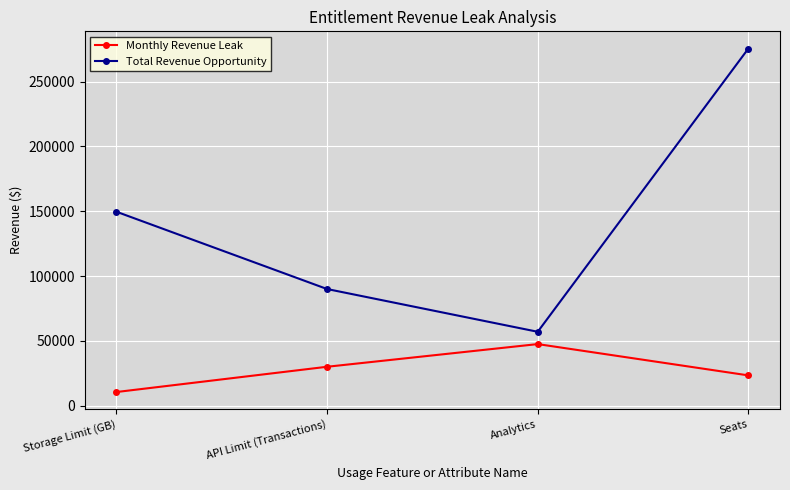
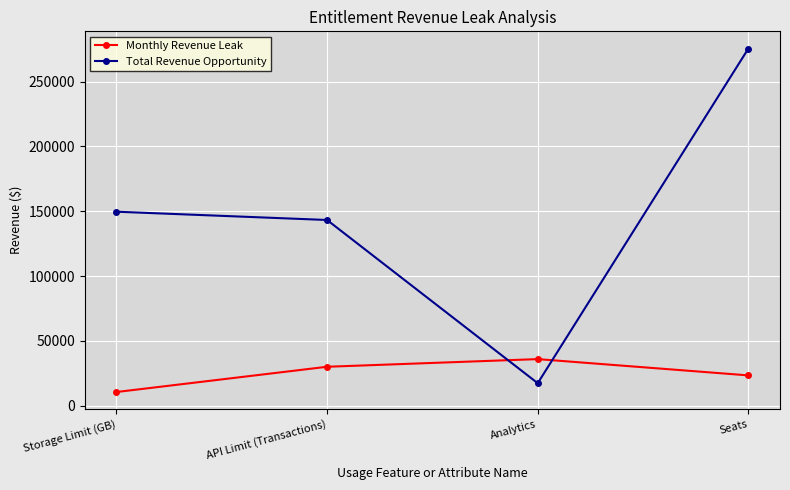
Total Revenue Opportunity, API Limit (Transactions): 90000 -> 143000
Monthly Revenue Leak, Analytics: 48000 -> 36000
Total Revenue Opportunity, Analytics: 57000 -> 17000
